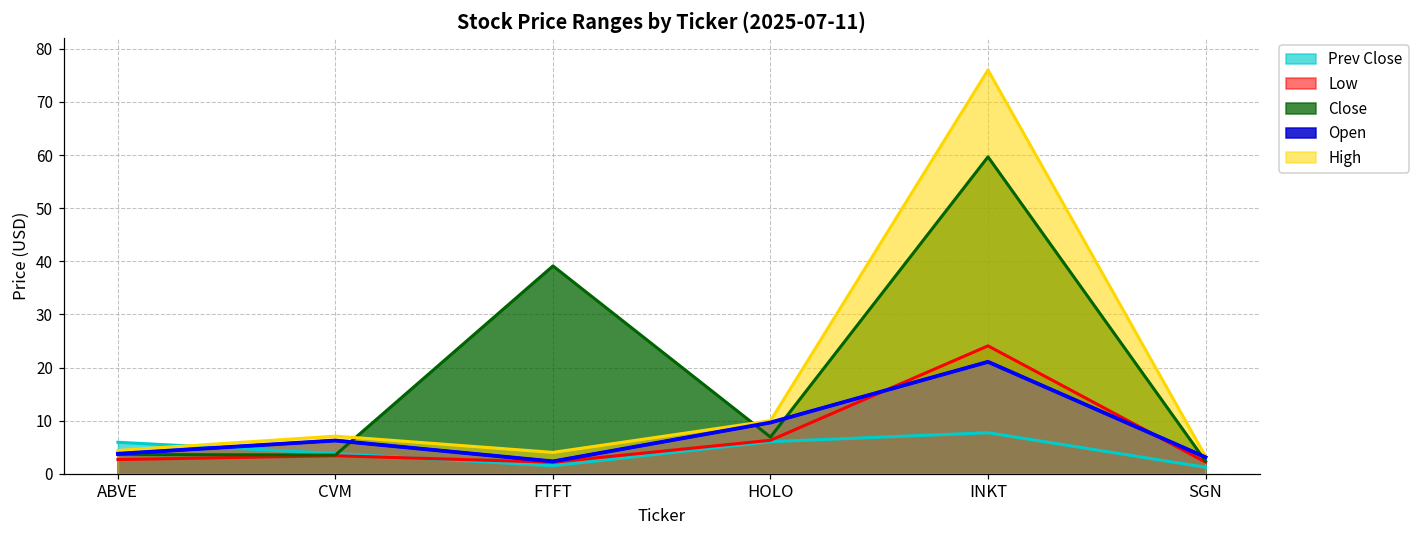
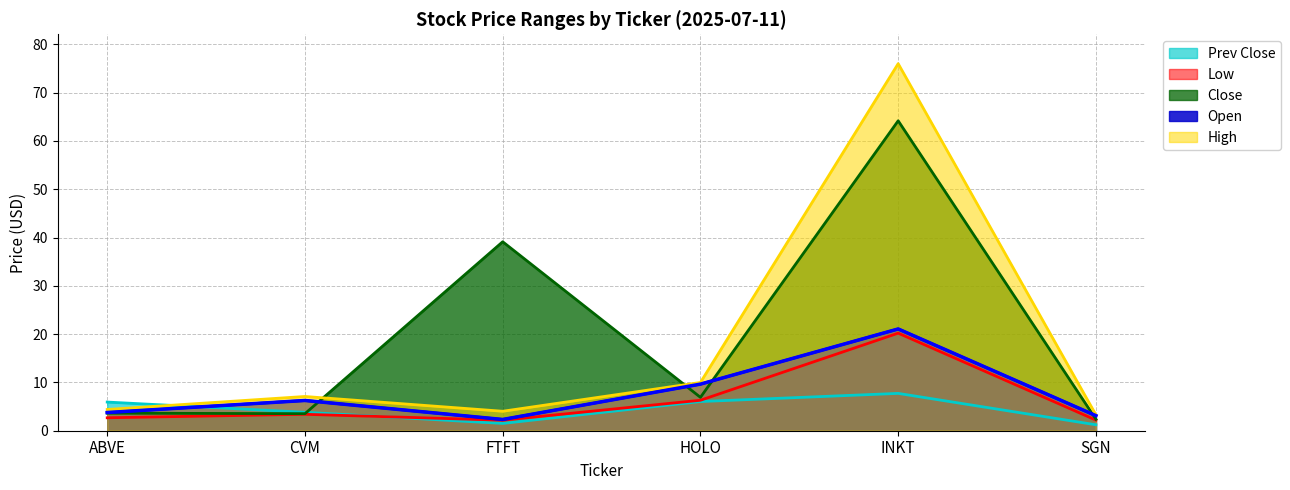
Low, INKT: 24 -> 20
Close, INKT: 60 -> 64
